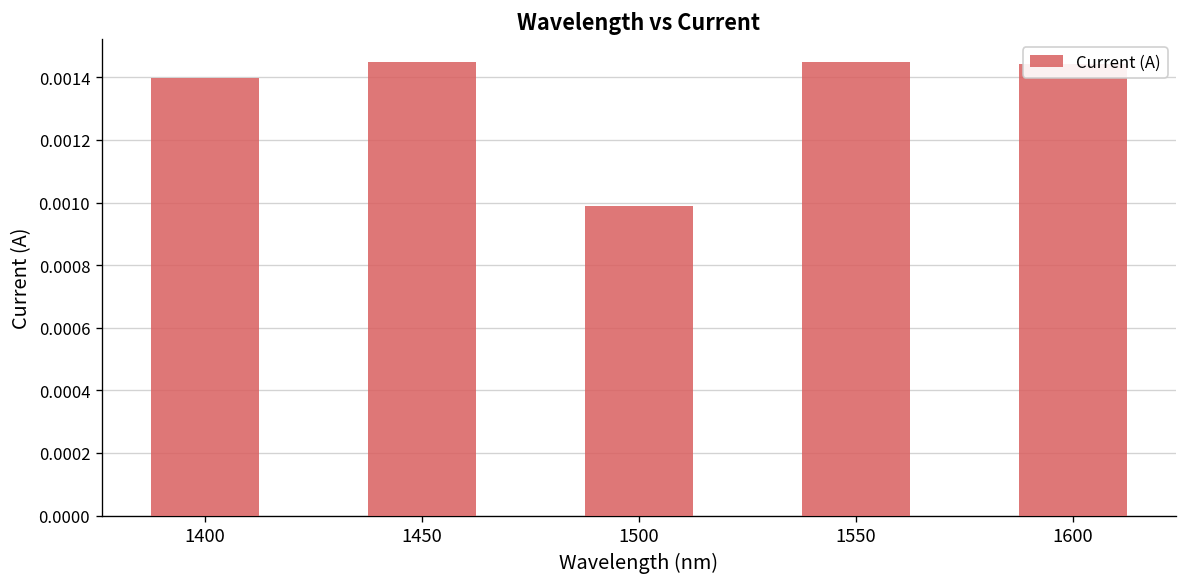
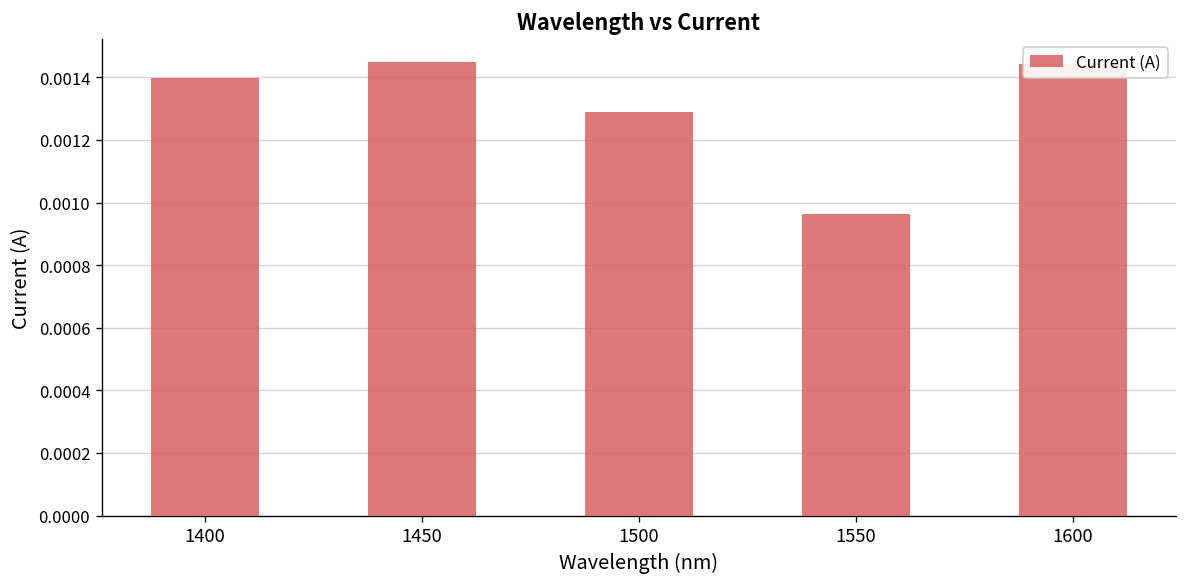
1500: 0.00099 -> 0.00129
1550: 0.00145 -> 0.00096
